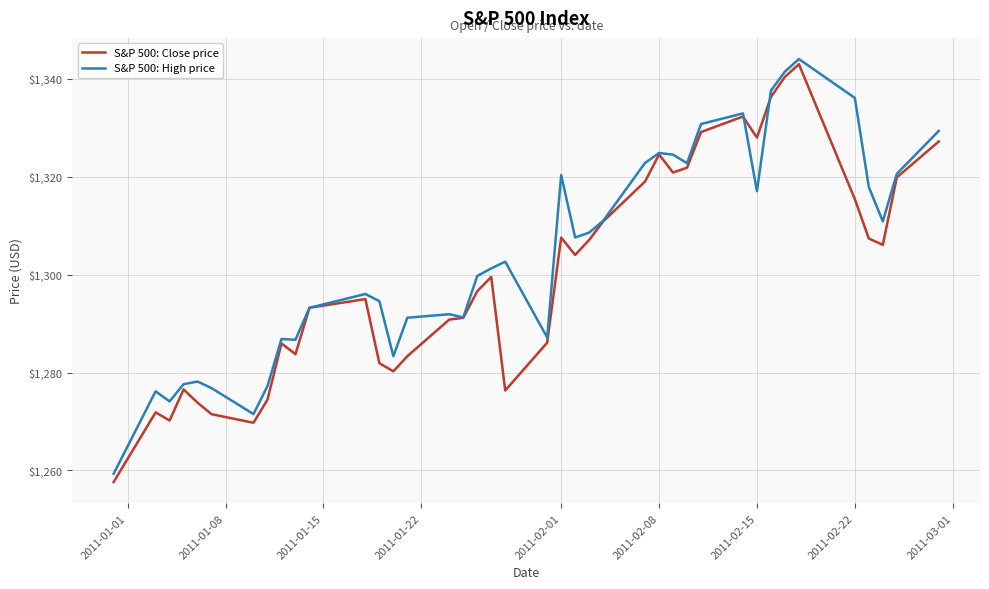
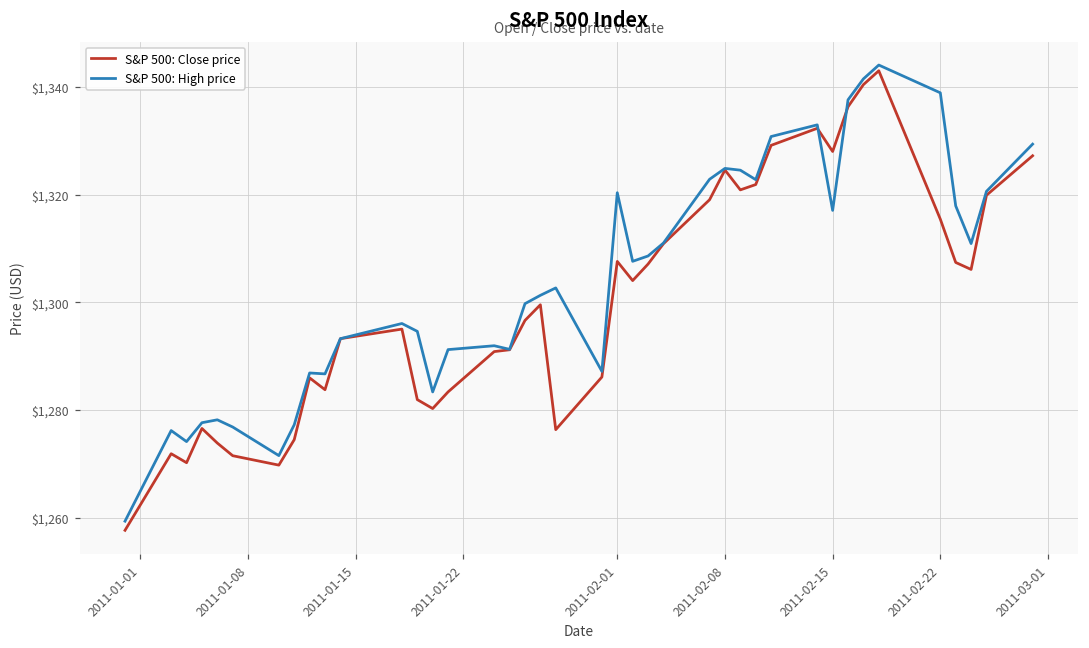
S&P 500: High price, 2011-02-22: $1,336 -> $1,339
